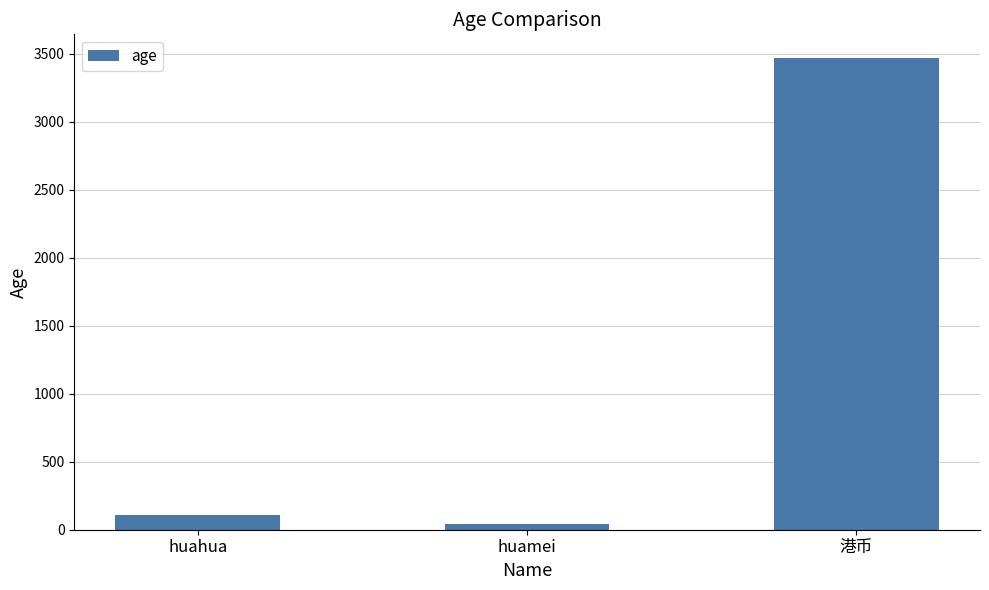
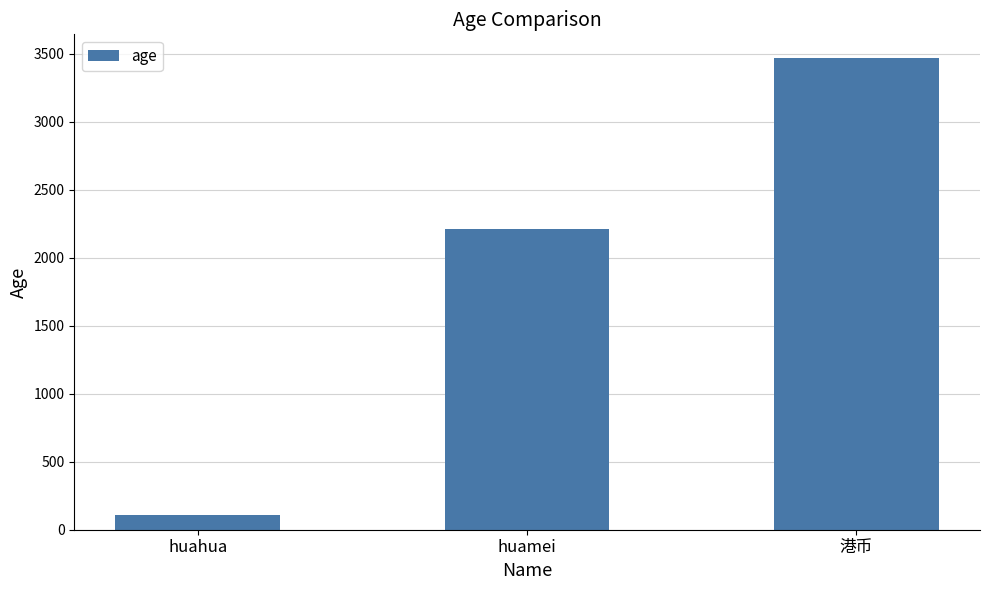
huamei: 40 -> 2210
